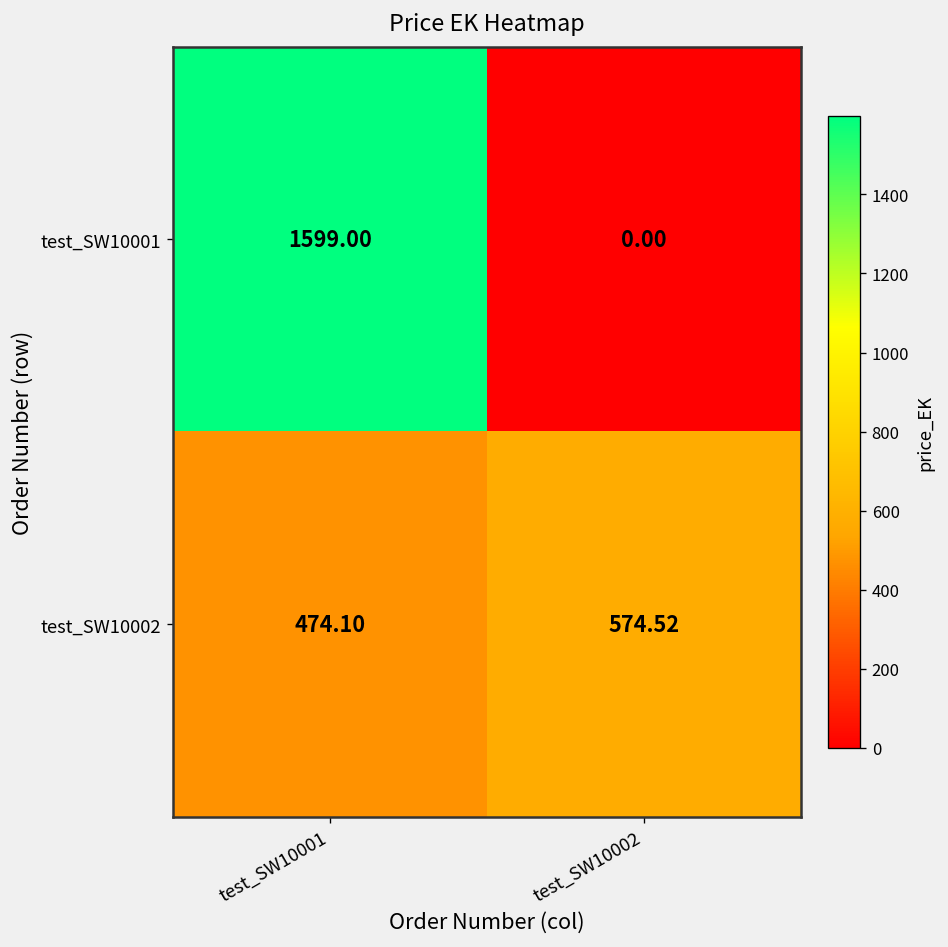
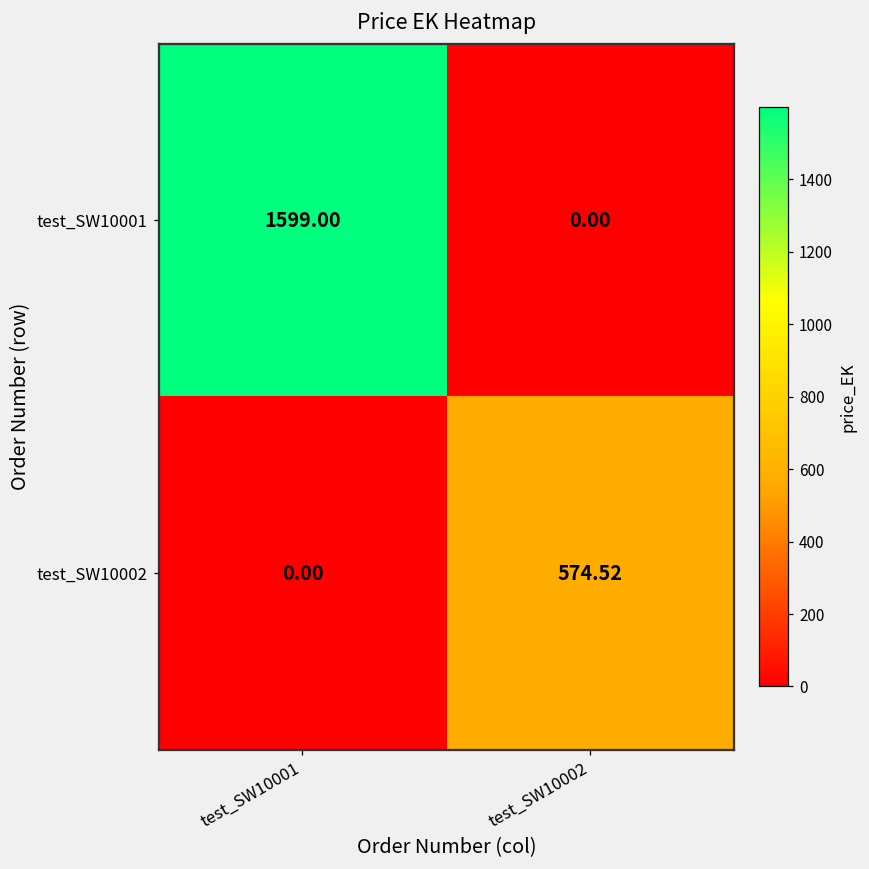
test_SW10002, test_SW10001: 474.10 -> 0.00
